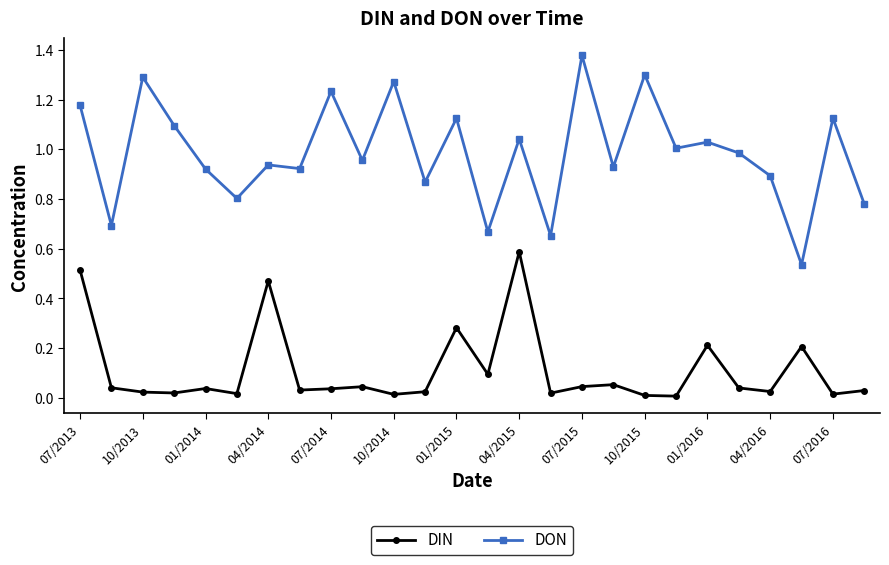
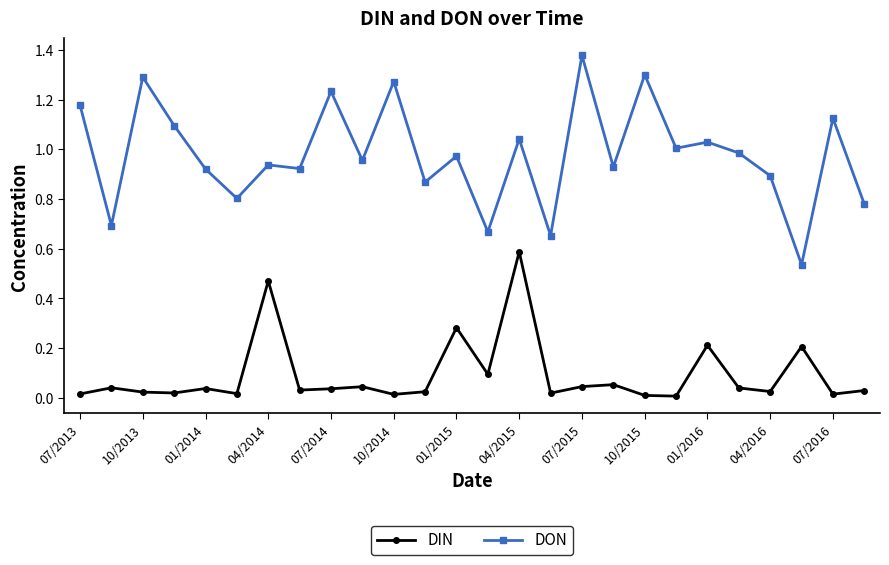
DIN, 07/2013: 0.51 -> 0.02
DON, 01/2015: 1.12 -> 0.97
